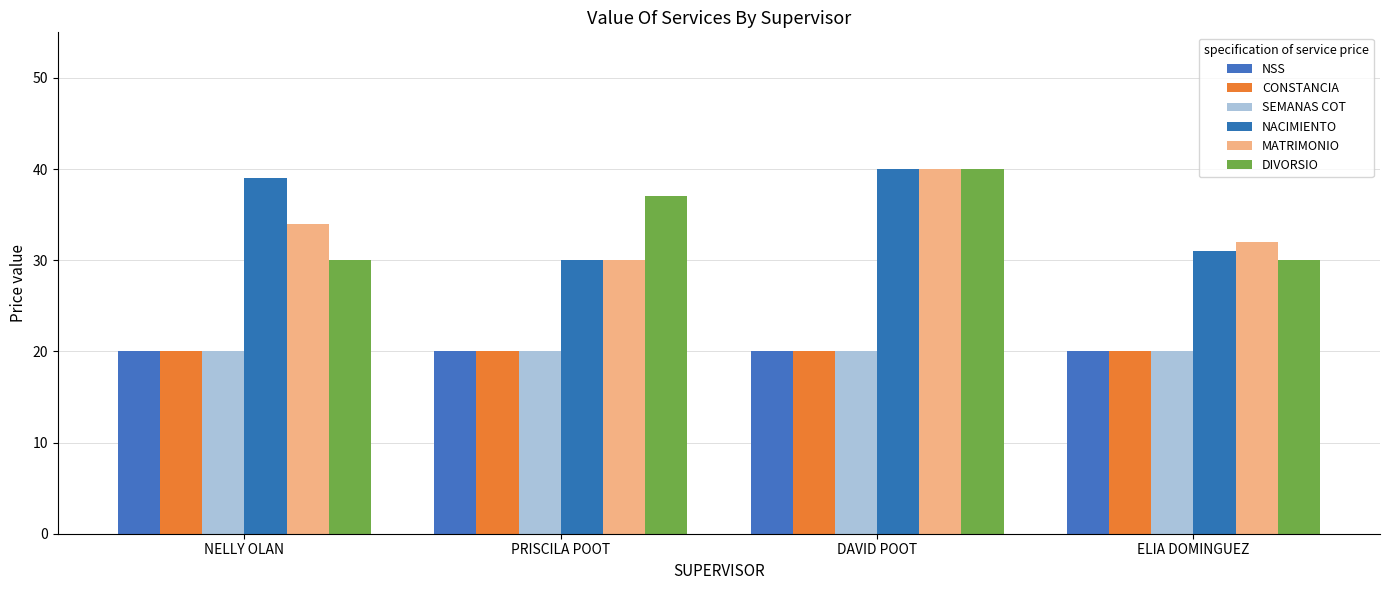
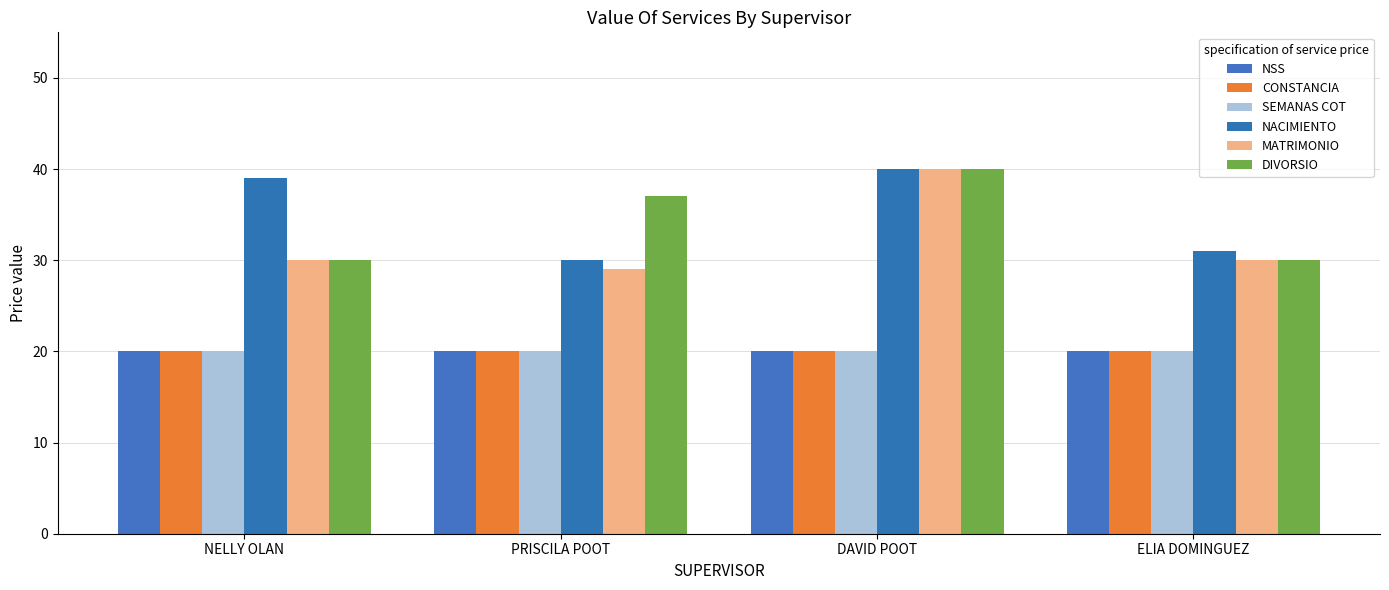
MATRIMONIO, NELLY OLAN: 34 -> 30
MATRIMONIO, PRISCILA POOT: 30 -> 29
MATRIMONIO, ELIA DOMINGUEZ: 32 -> 30
